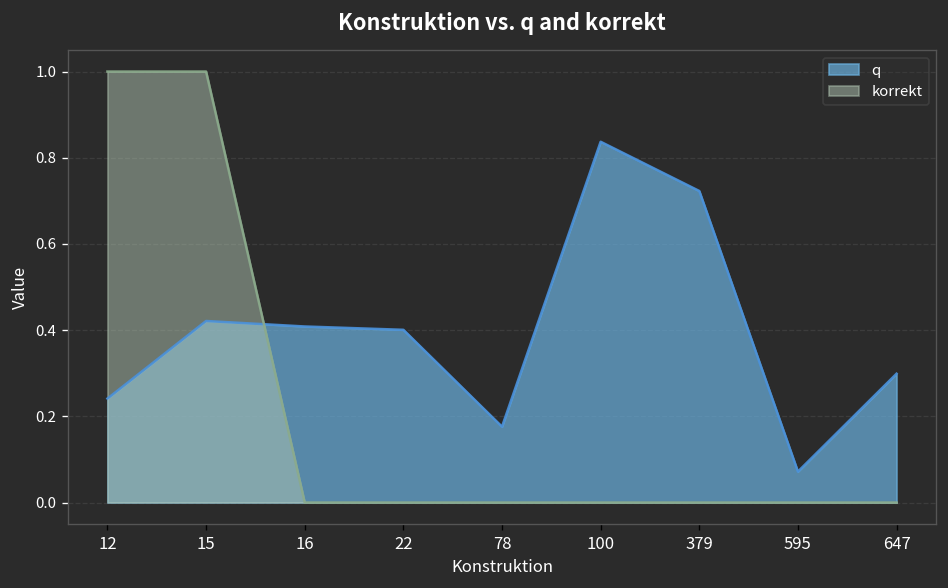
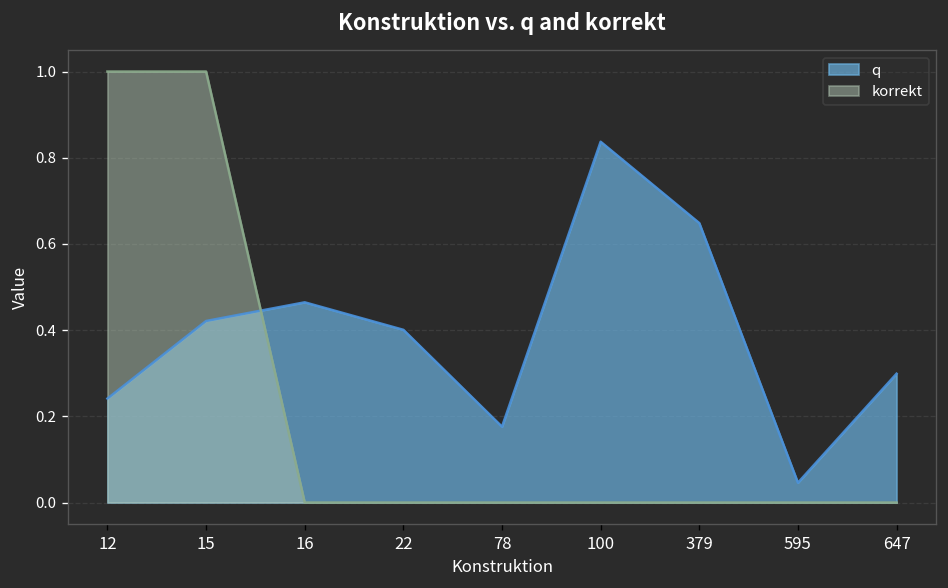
q, 16: 0.41 -> 0.46
q, 379: 0.72 -> 0.65
q, 595: 0.07 -> 0.05
